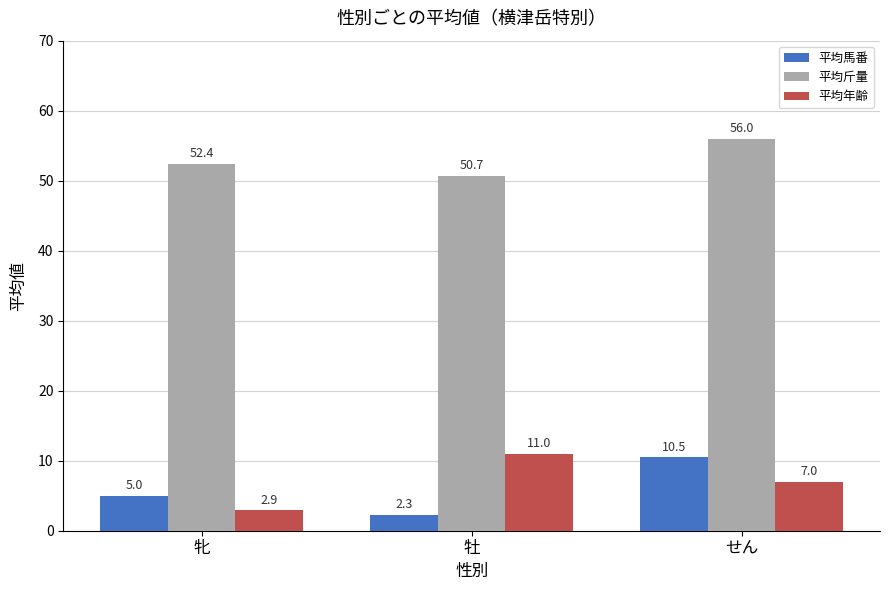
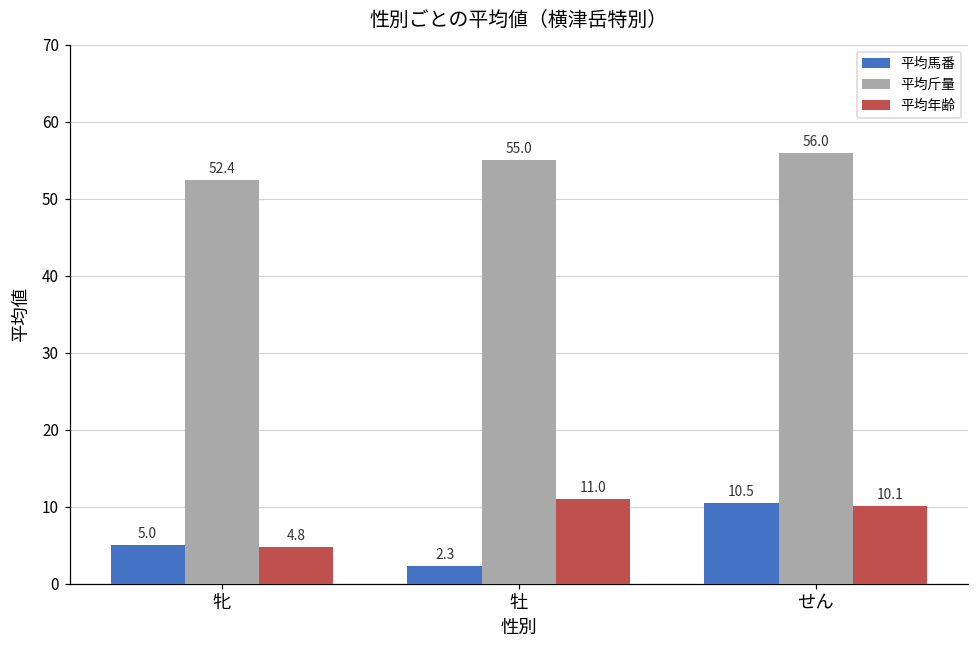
平均年齢, 牝: 2.9 -> 4.8
平均斤量, 牡: 50.7 -> 55.0
平均年齢, せん: 7.0 -> 10.1
